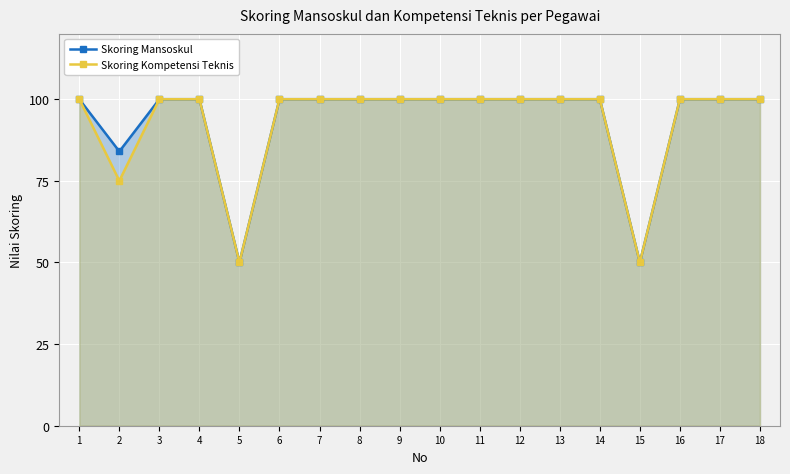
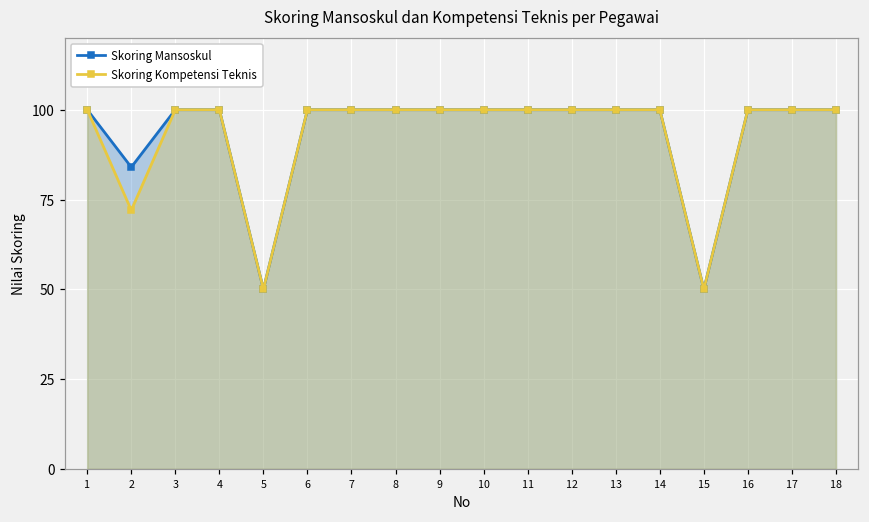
Skoring Kompetensi Teknis, 2: 75 -> 72
